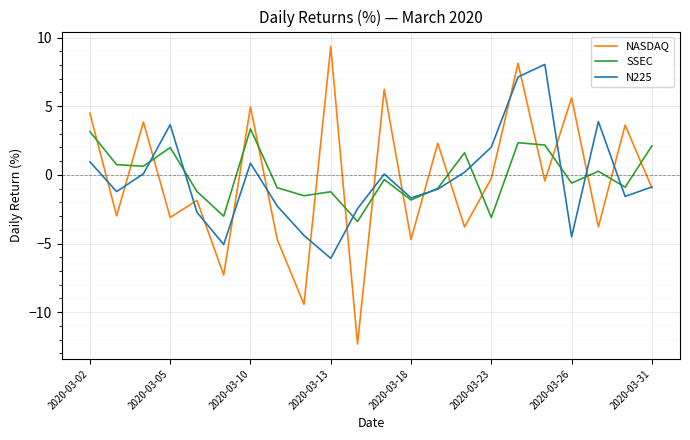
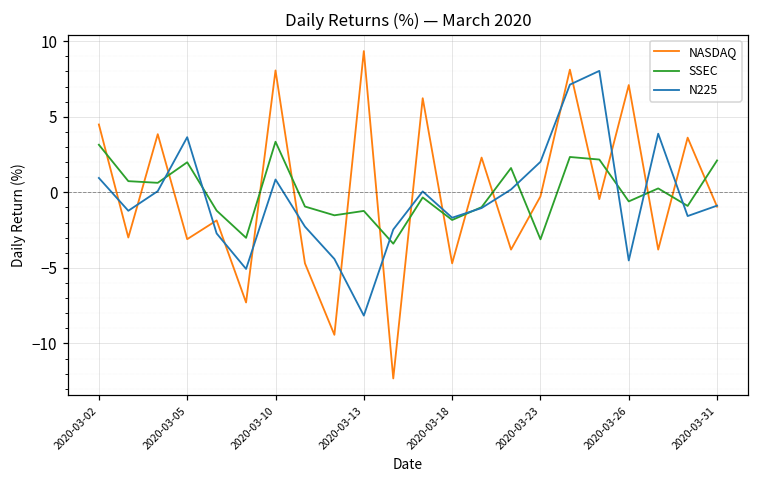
NASDAQ, 2020-03-10: 5.0 -> 8.1
N225, 2020-03-13: -6.1 -> -8.2
NASDAQ, 2020-03-26: 5.6 -> 7.1
